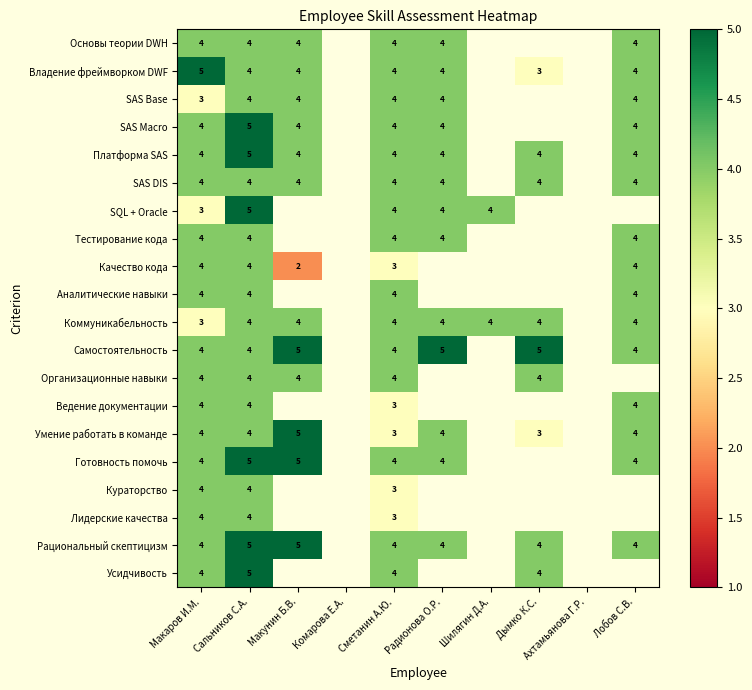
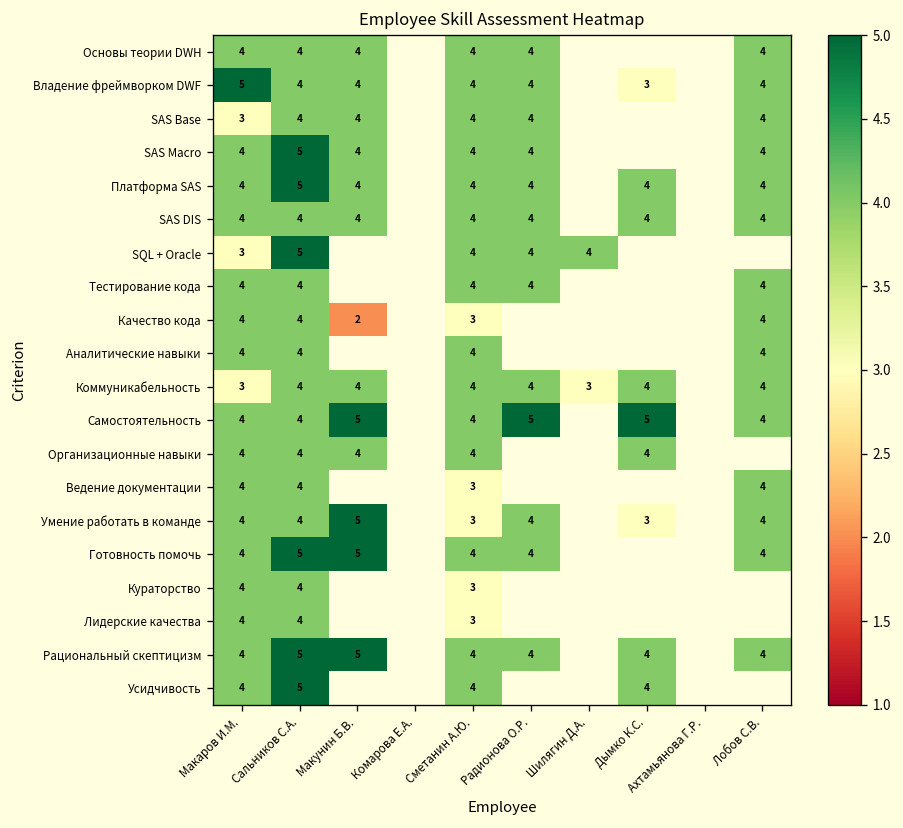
Коммуникабельность, Шилягин Д.А.: 4 -> 3
